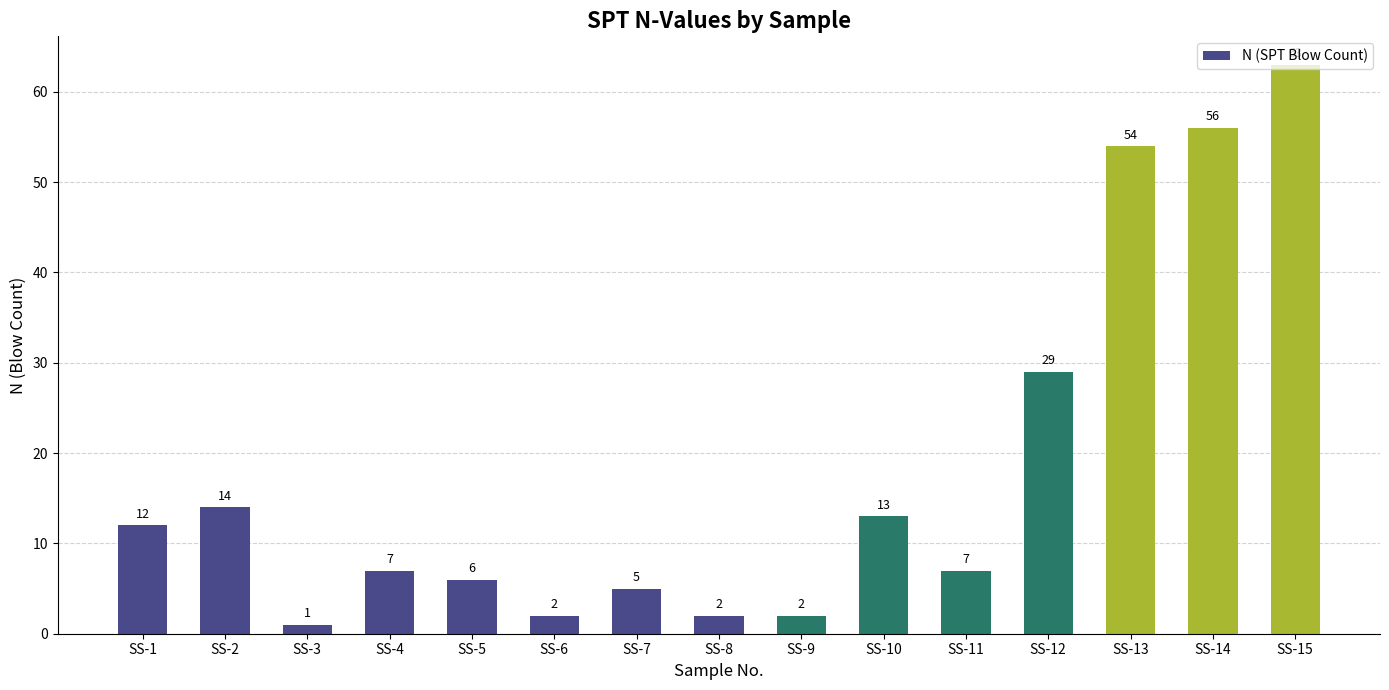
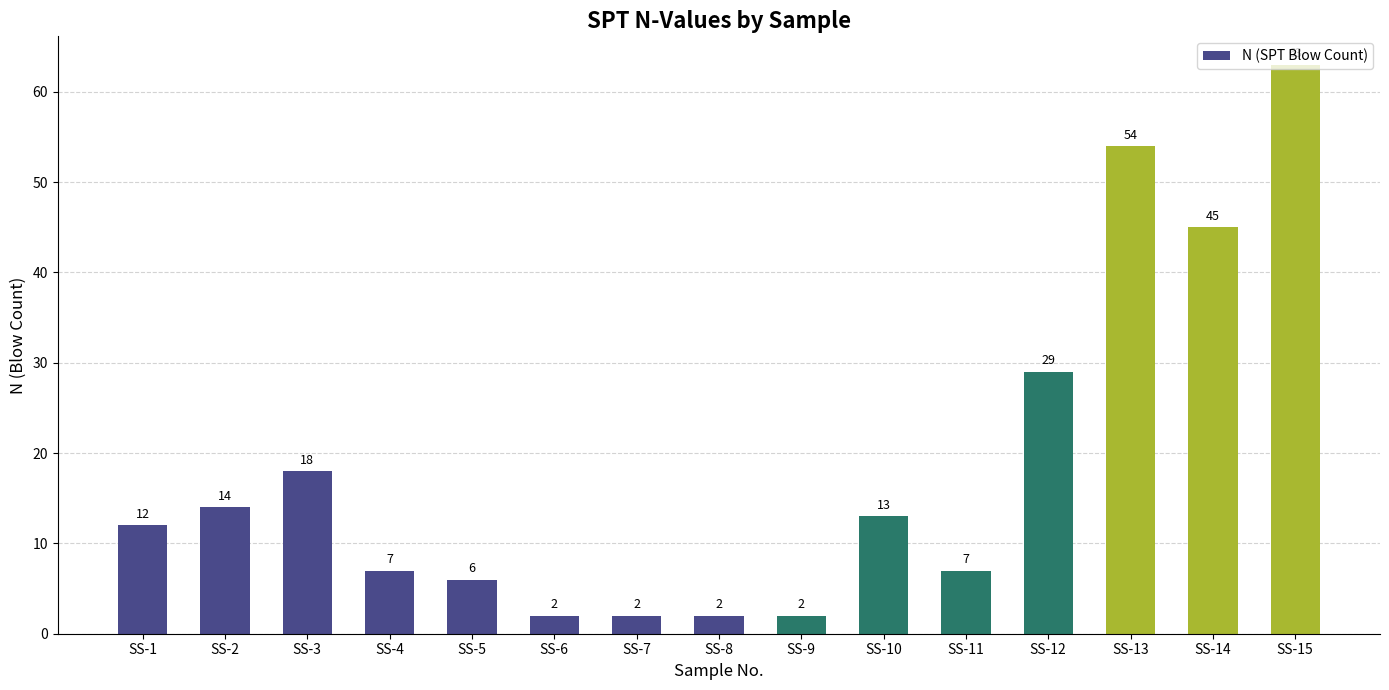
SS-3: 1 -> 18
SS-7: 5 -> 2
SS-14: 56 -> 45
